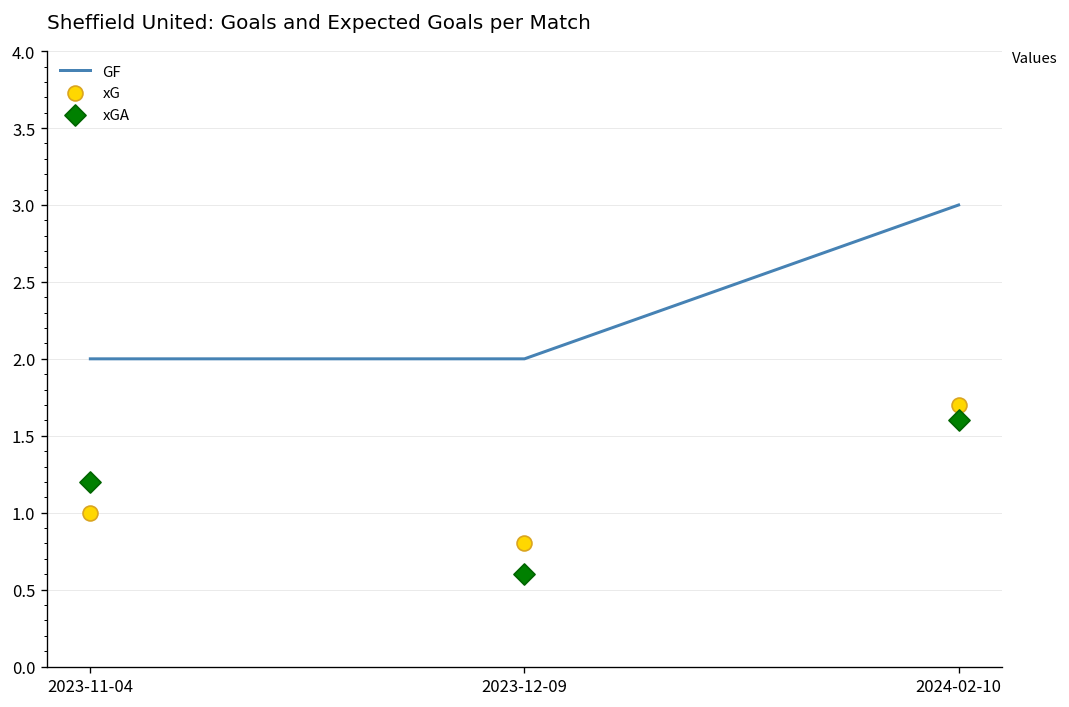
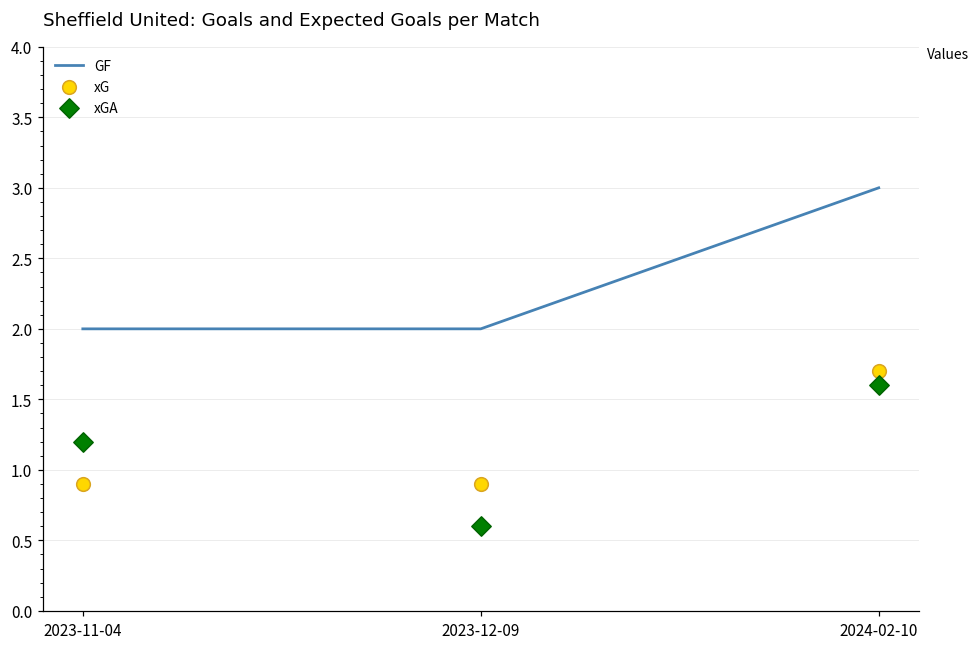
xG, 2023-11-04: 1.0 -> 0.9
xG, 2023-12-09: 0.8 -> 0.9
